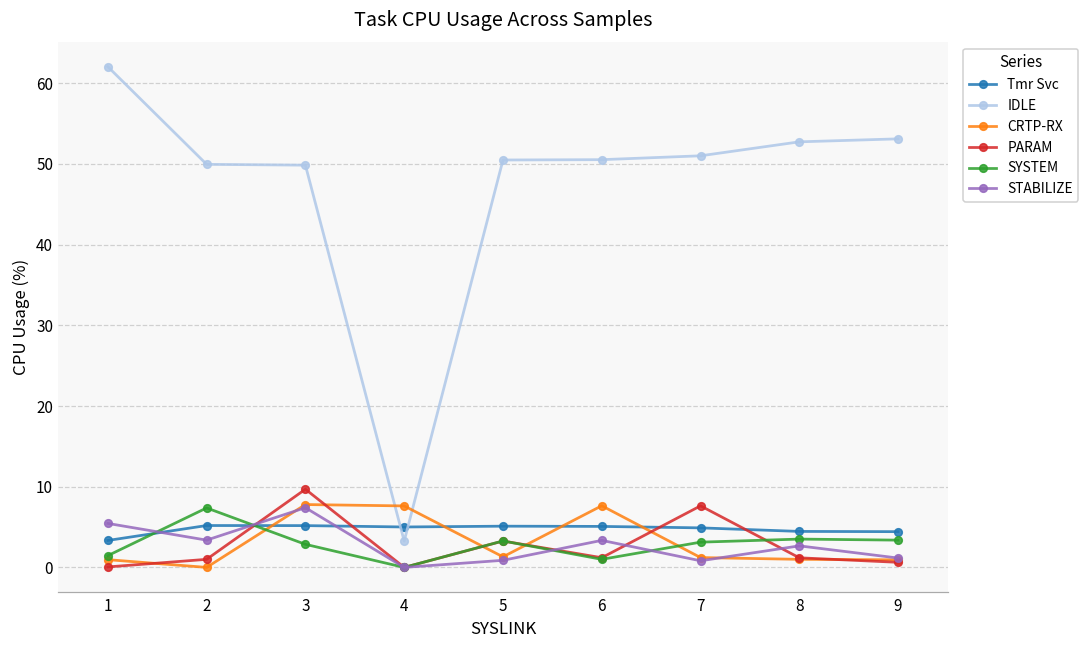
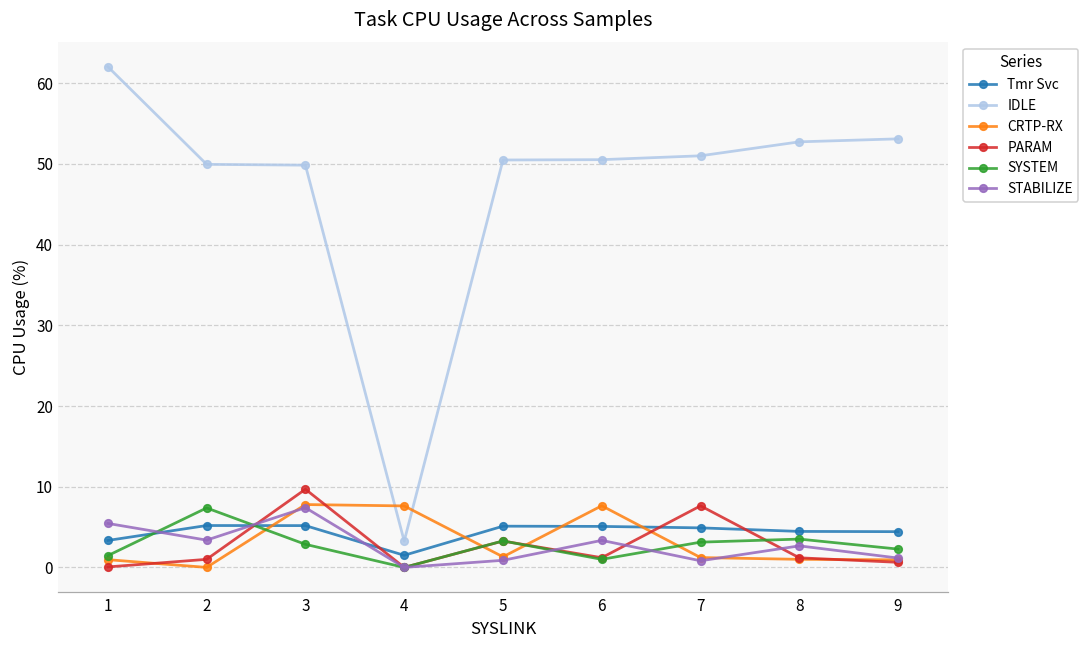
Tmr Svc, 4: 5 -> 2
SYSTEM, 9: 3 -> 2
